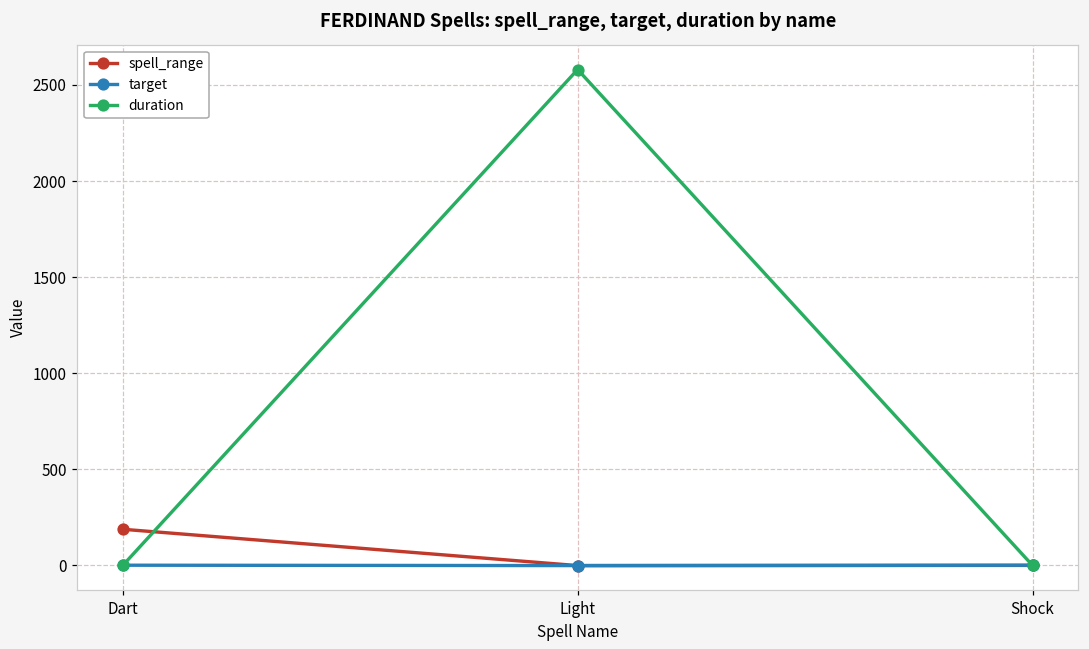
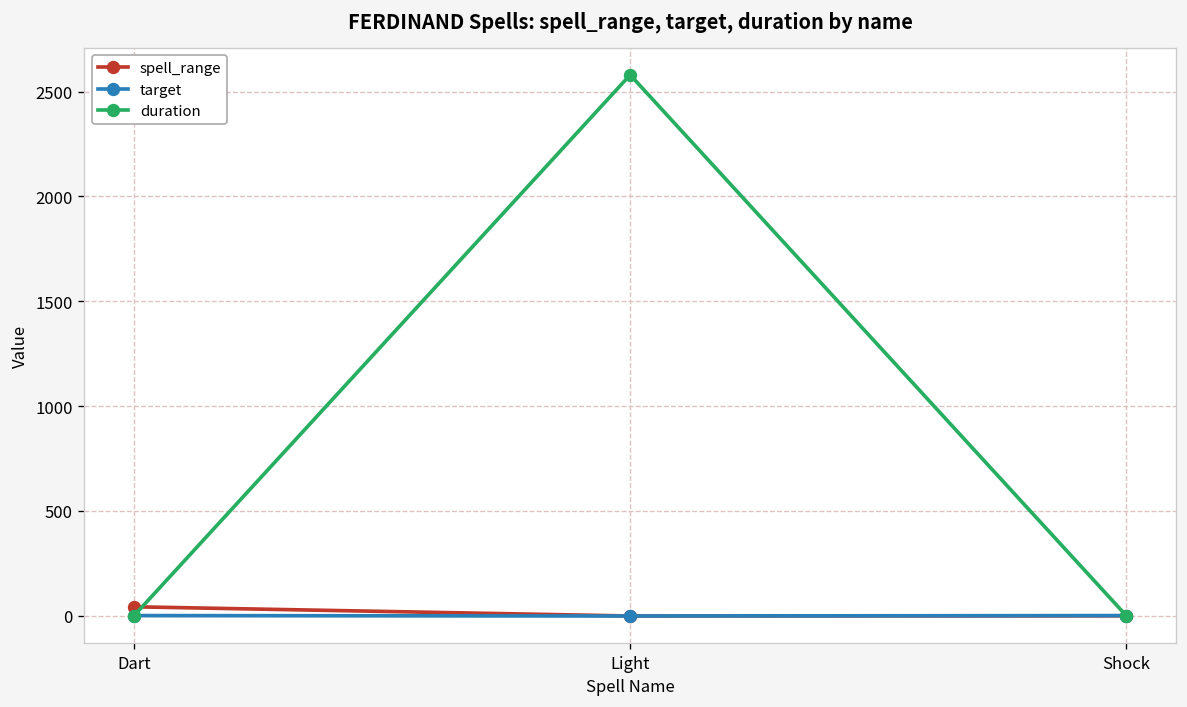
spell_range, Dart: 190 -> 40
